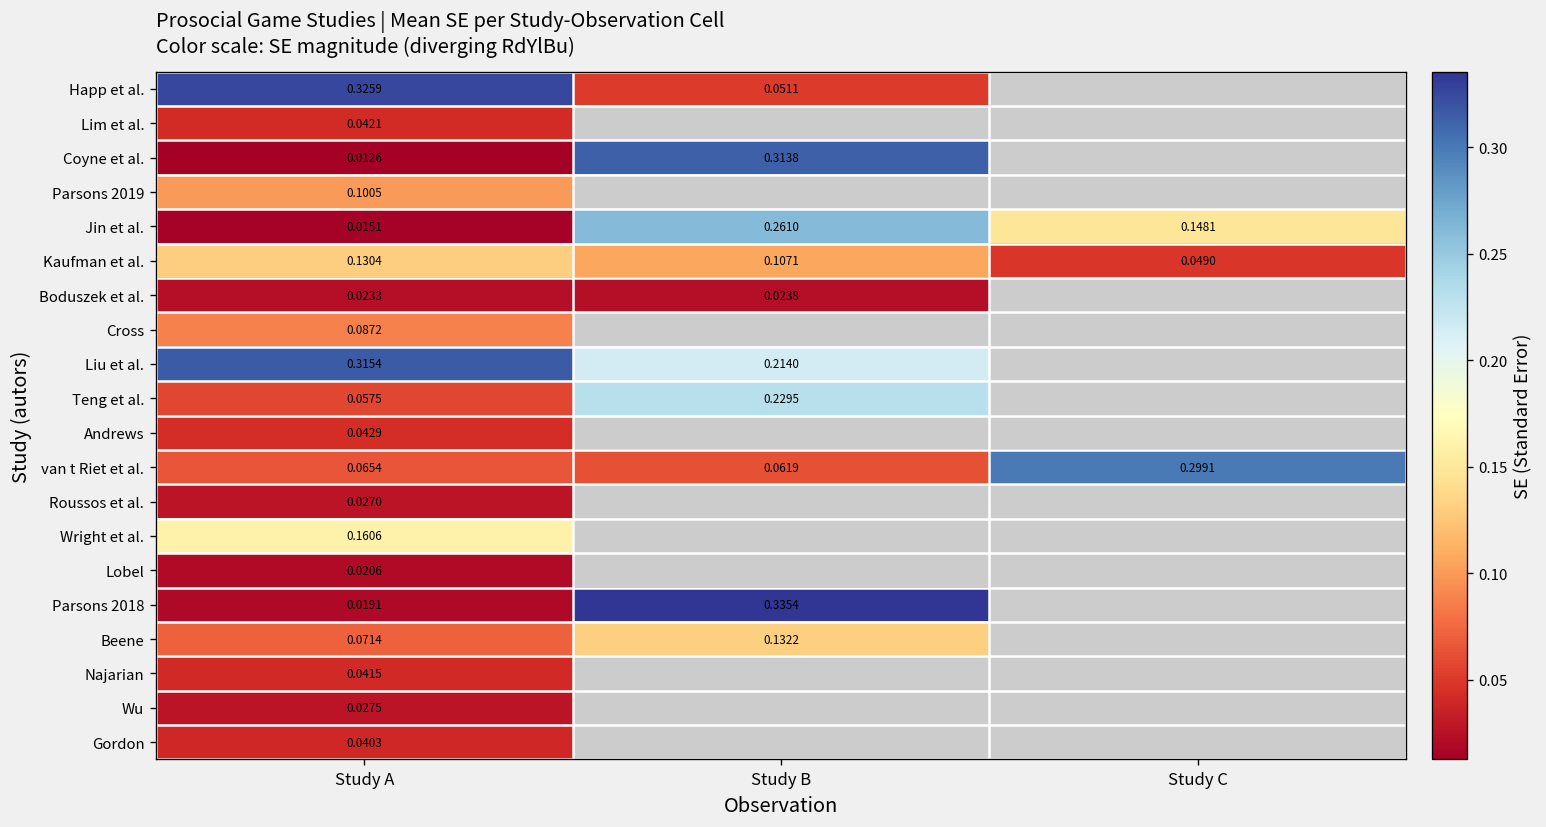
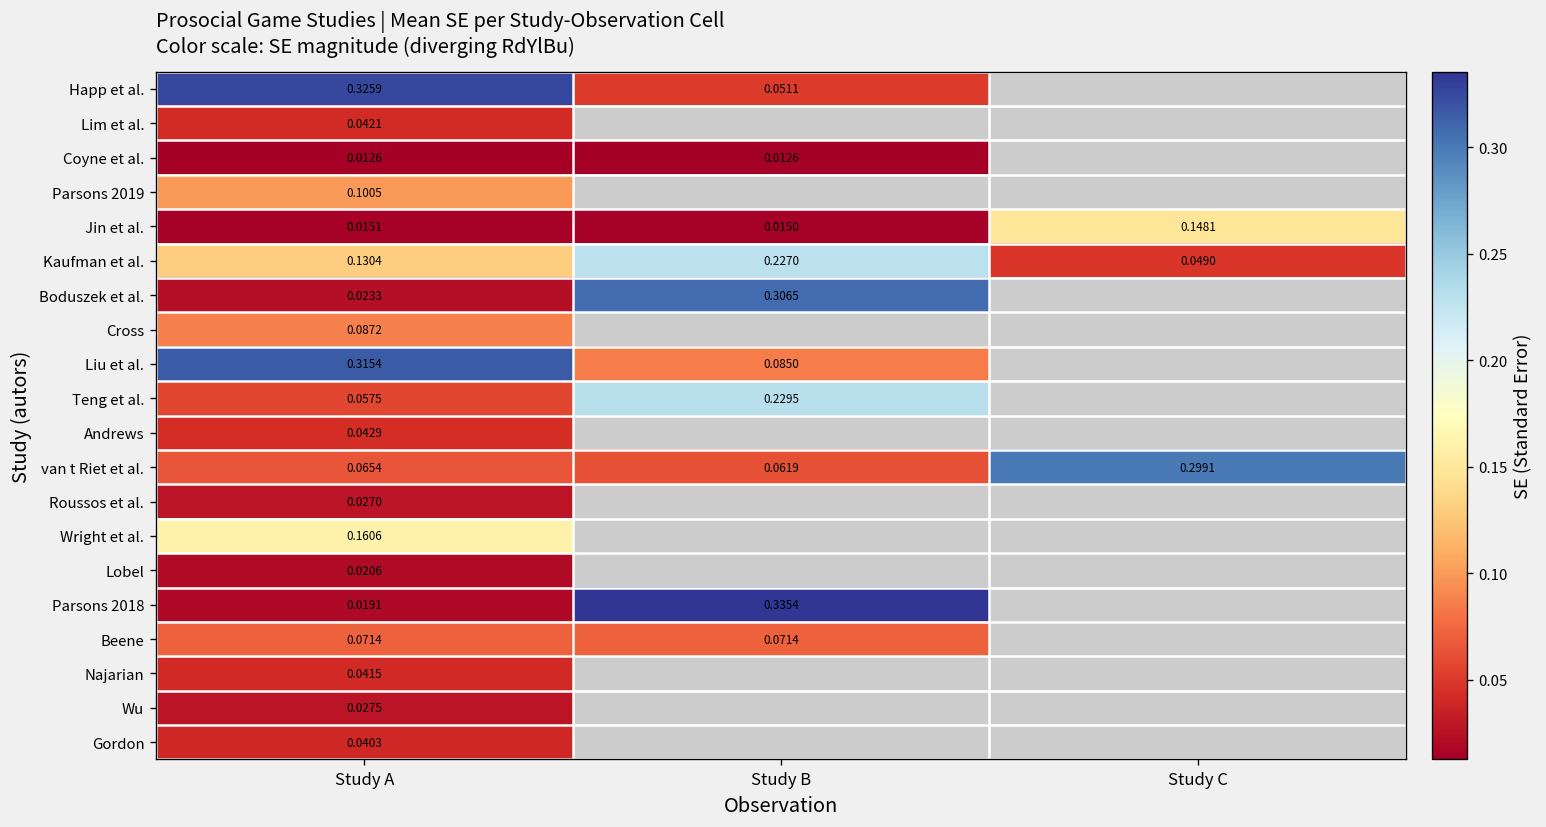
Coyne et al., Study B: 0.3138 -> 0.0126
Jin et al., Study B: 0.2610 -> 0.0150
Kaufman et al., Study B: 0.1071 -> 0.2270
Boduszek et al., Study B: 0.0238 -> 0.3065
Liu et al., Study B: 0.2140 -> 0.0850
Beene, Study B: 0.1322 -> 0.0714
